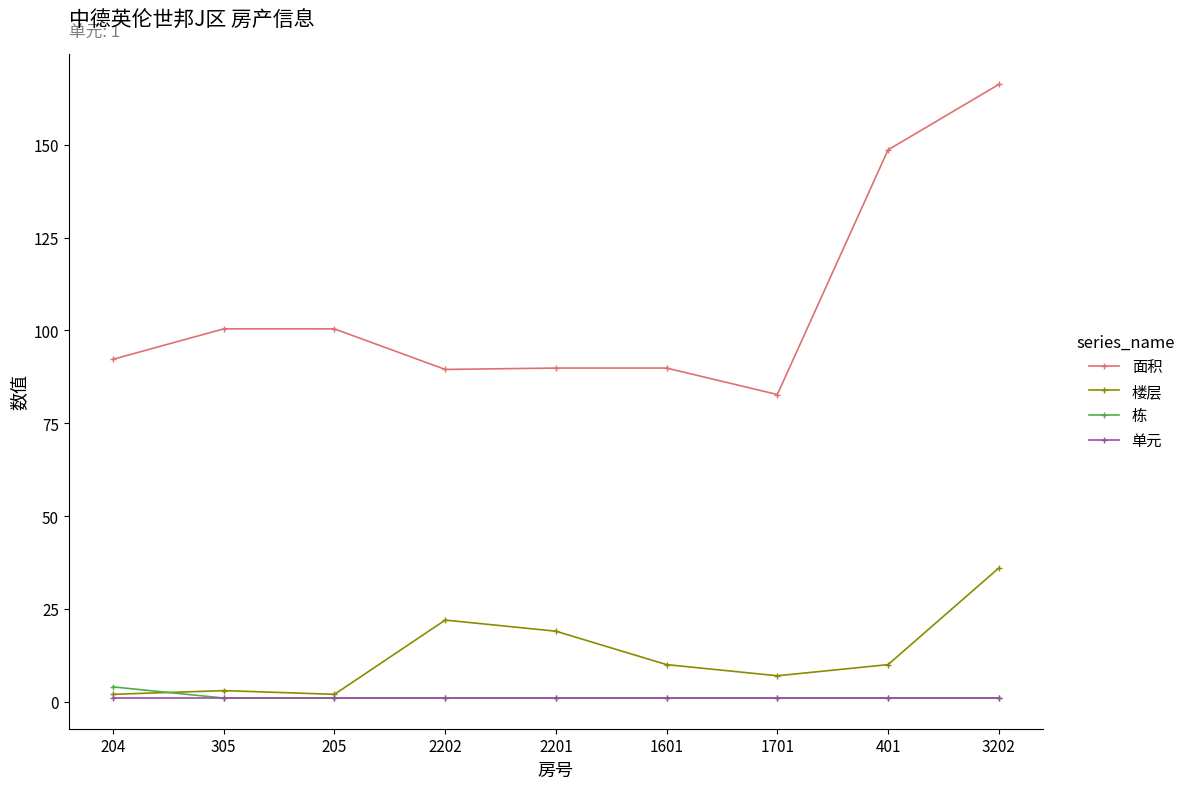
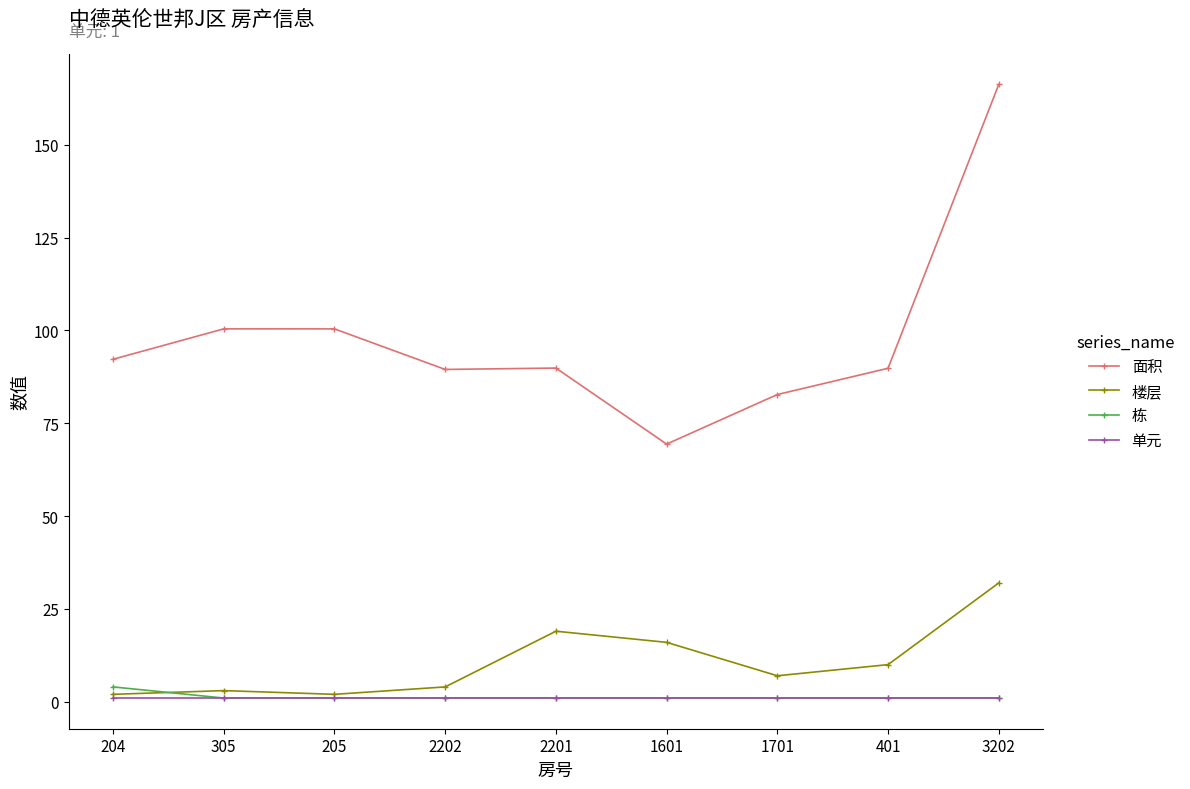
楼层, 2202: 22 -> 4
面积, 1601: 90 -> 69
楼层, 1601: 10 -> 16
面积, 401: 149 -> 90
楼层, 3202: 36 -> 32
